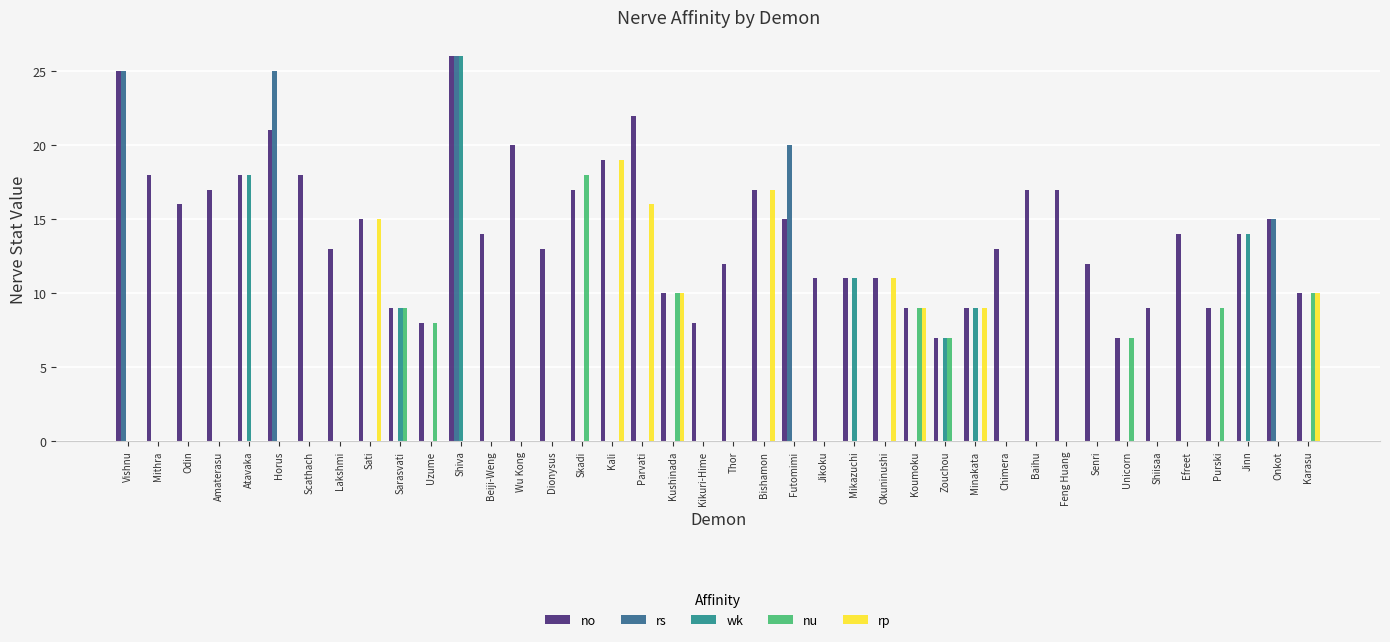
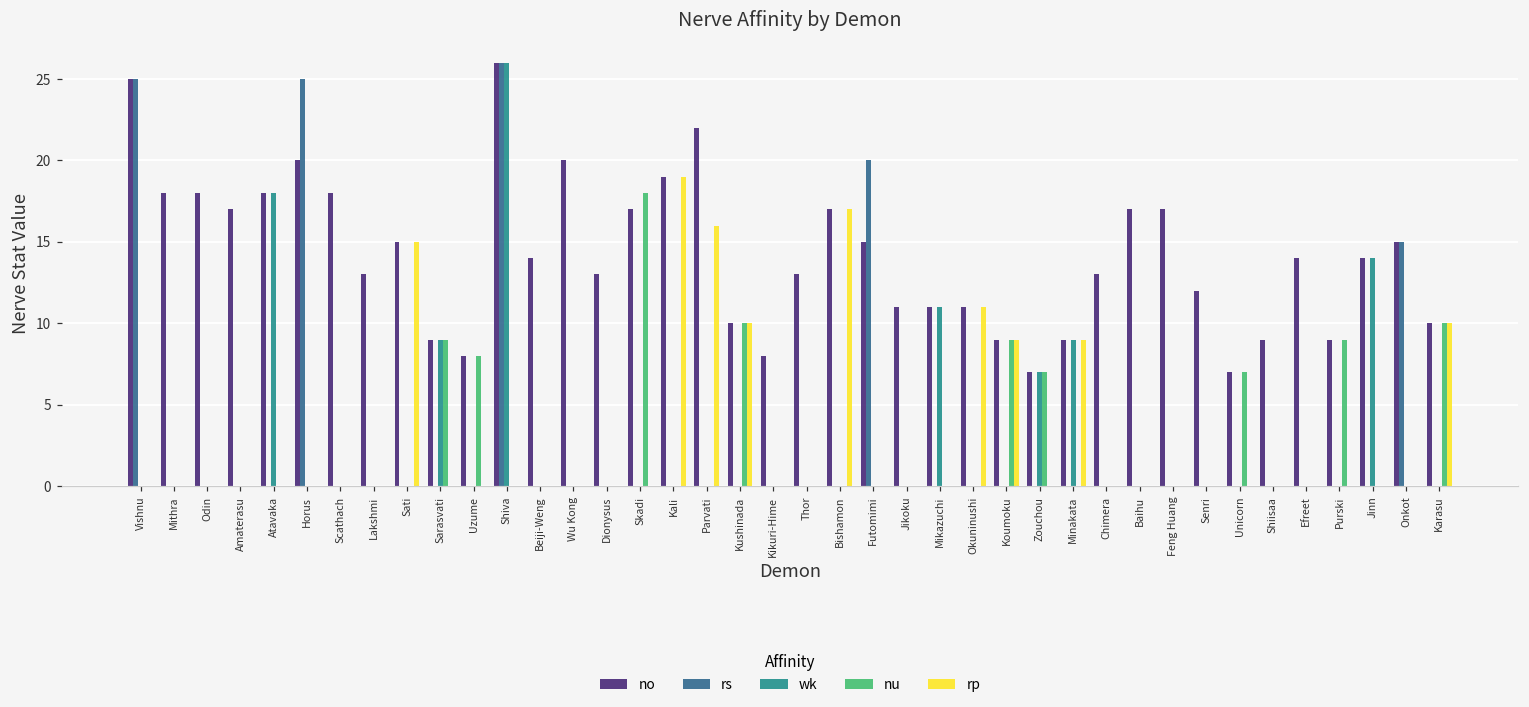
no, Odin: 16 -> 18
no, Horus: 21 -> 20
no, Thor: 12 -> 13
